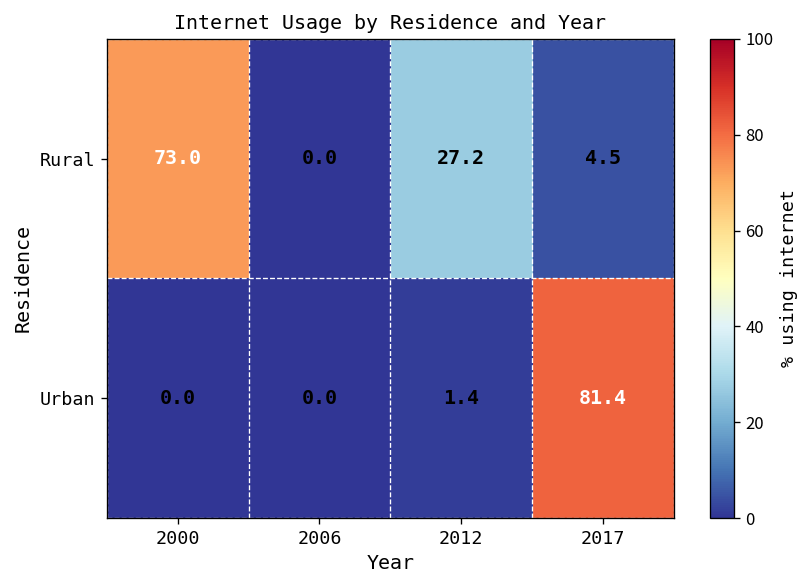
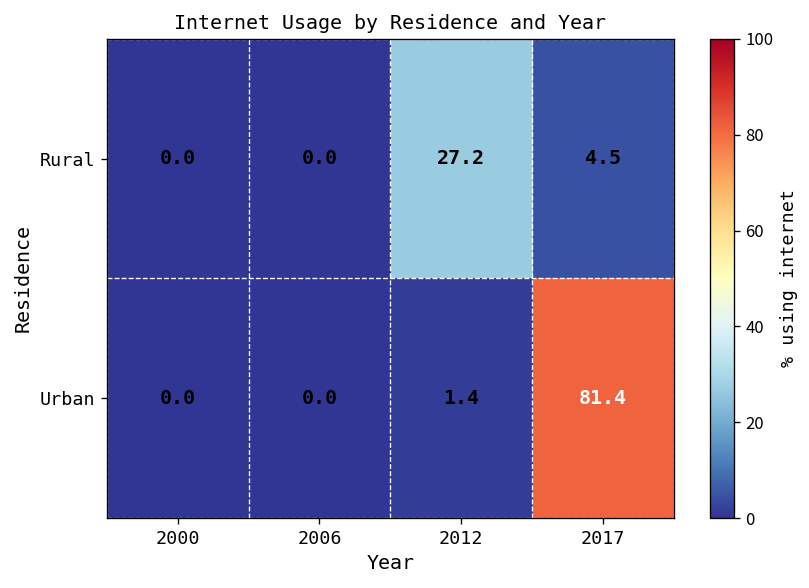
Rural, 2000: 73.0 -> 0.0
